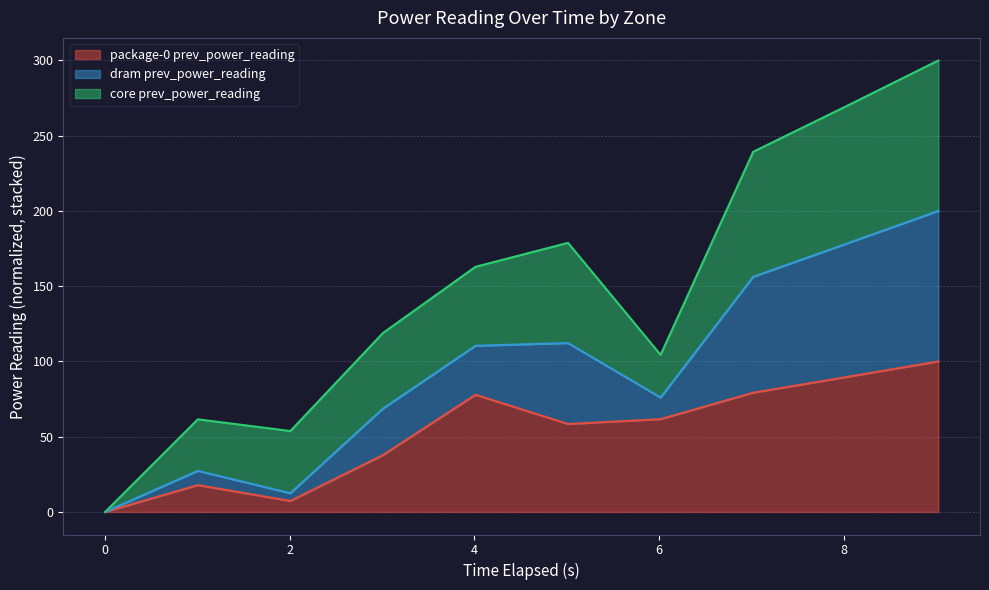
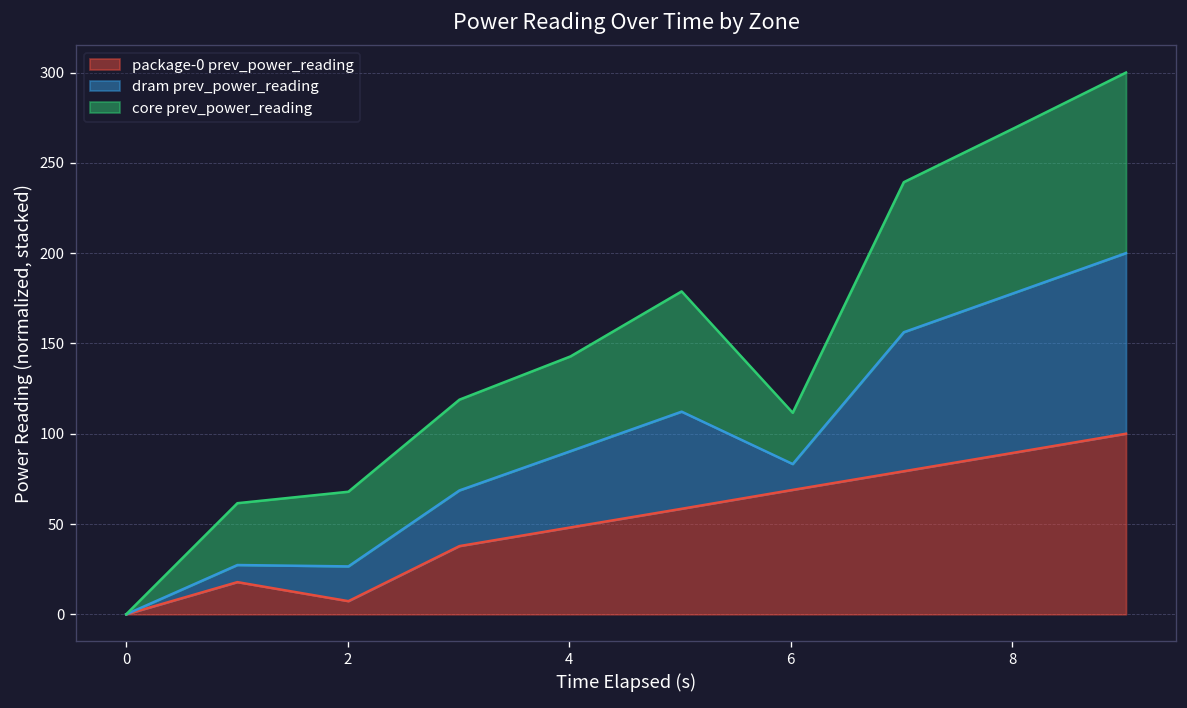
dram prev_power_reading, 2: 5 -> 19
package-0 prev_power_reading, 4: 78 -> 48
dram prev_power_reading, 4: 33 -> 42
package-0 prev_power_reading, 6: 62 -> 69
